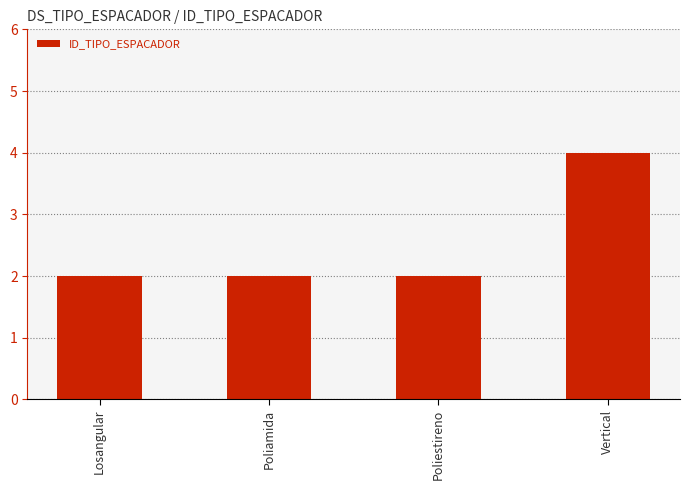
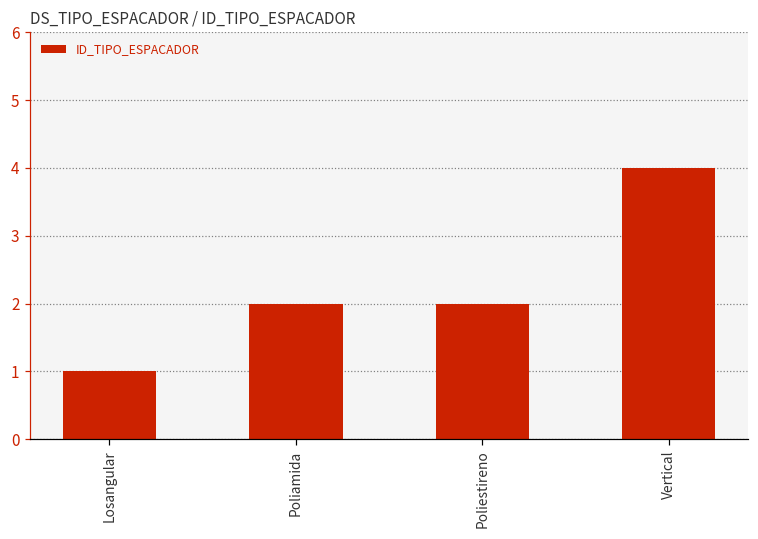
Losangular: 2 -> 1
